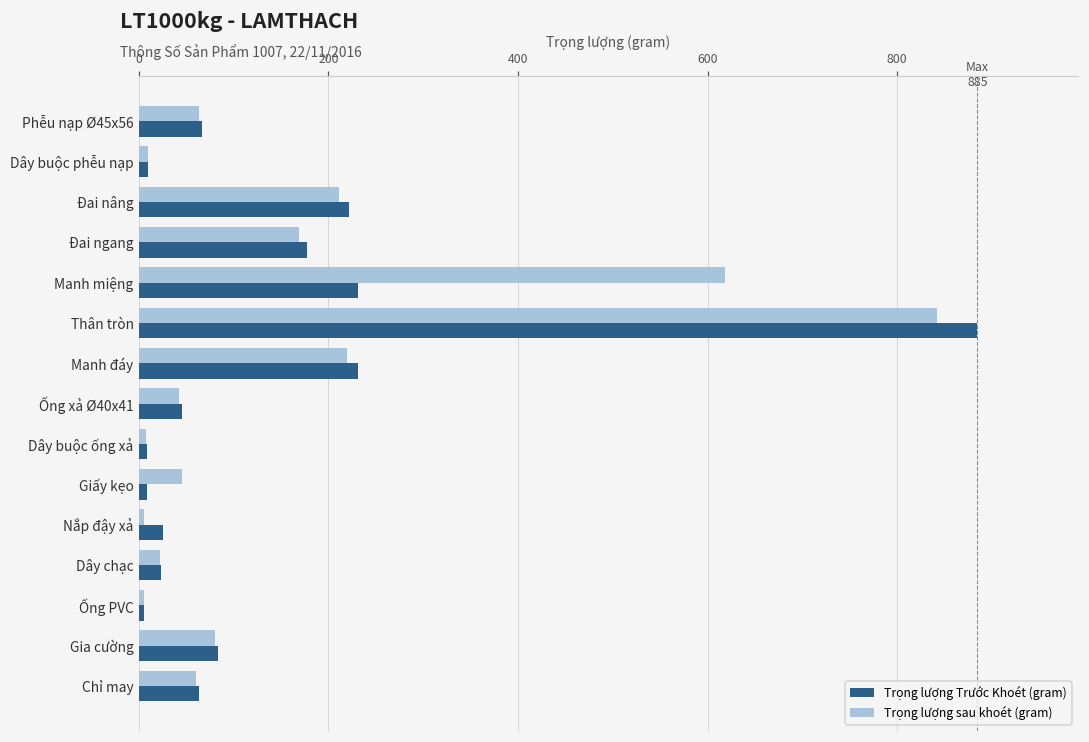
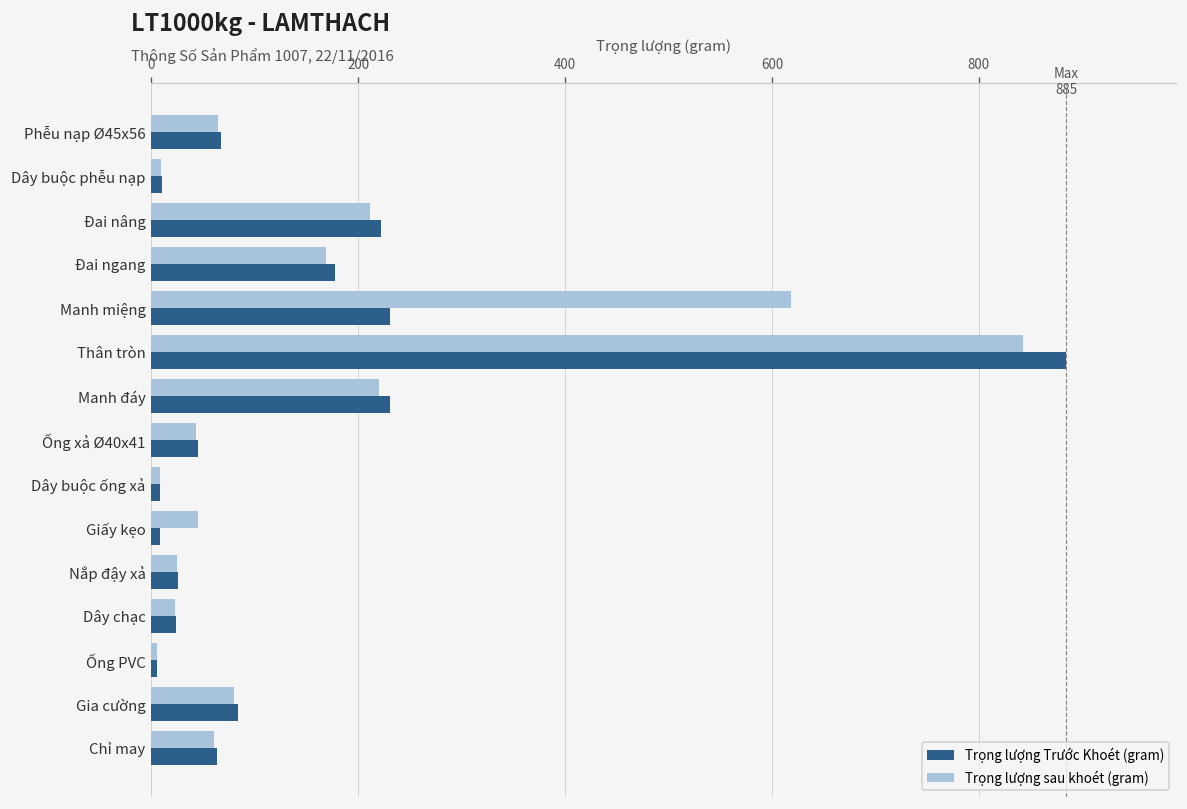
Trọng lượng sau khoét (gram), Nắp đậy xả: 10 -> 20
